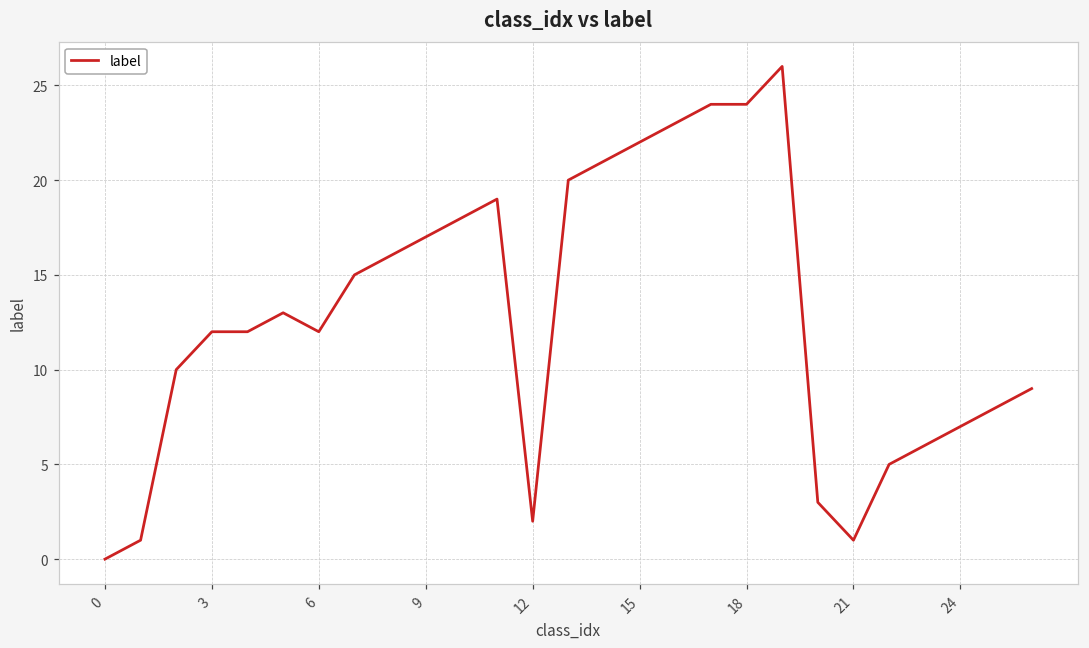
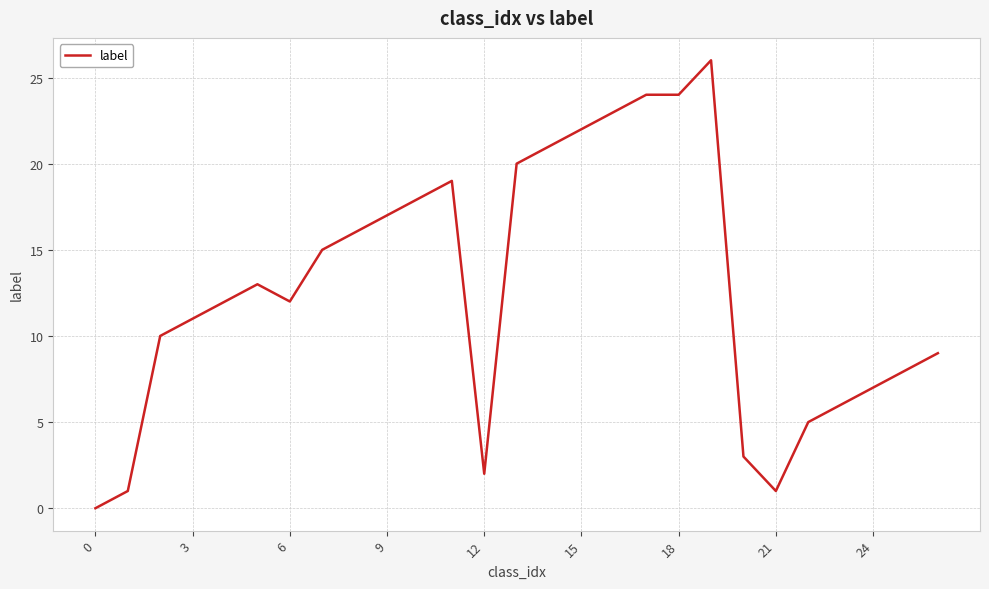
3: 12 -> 11
